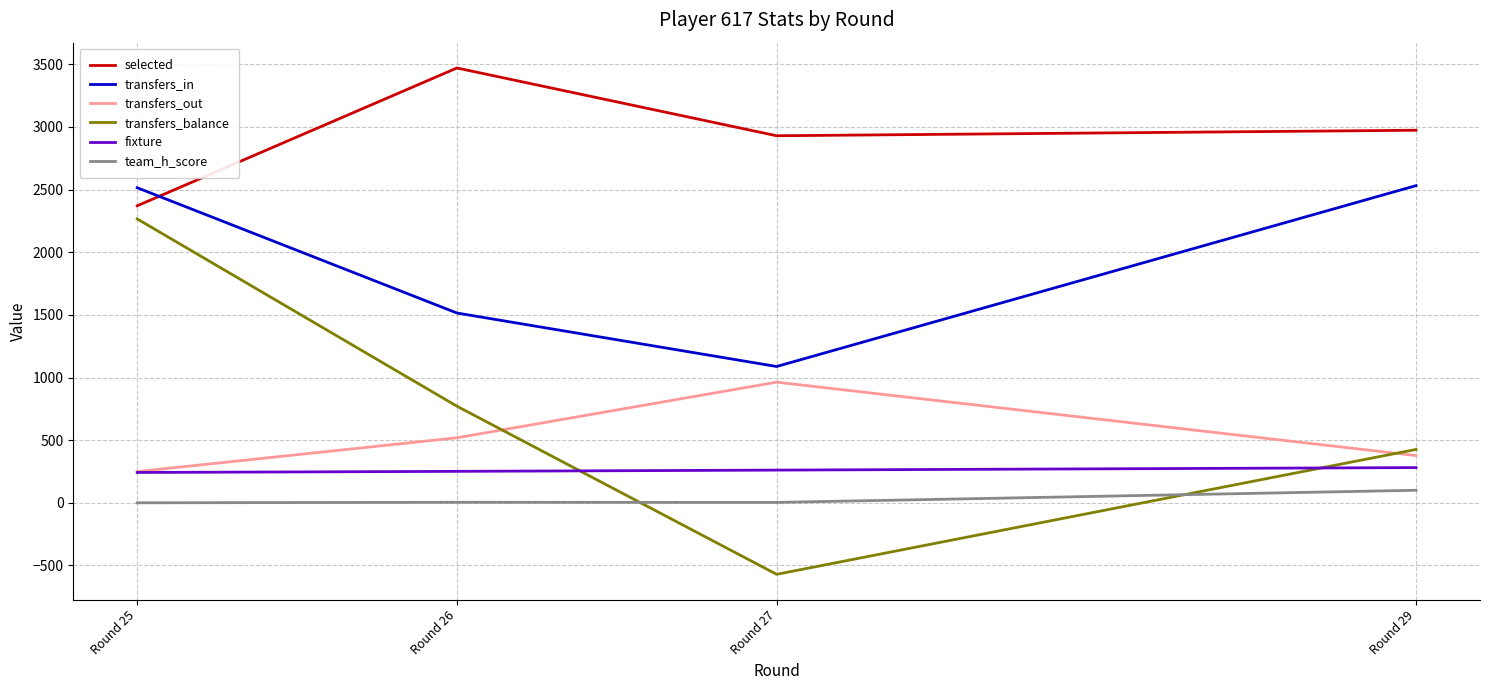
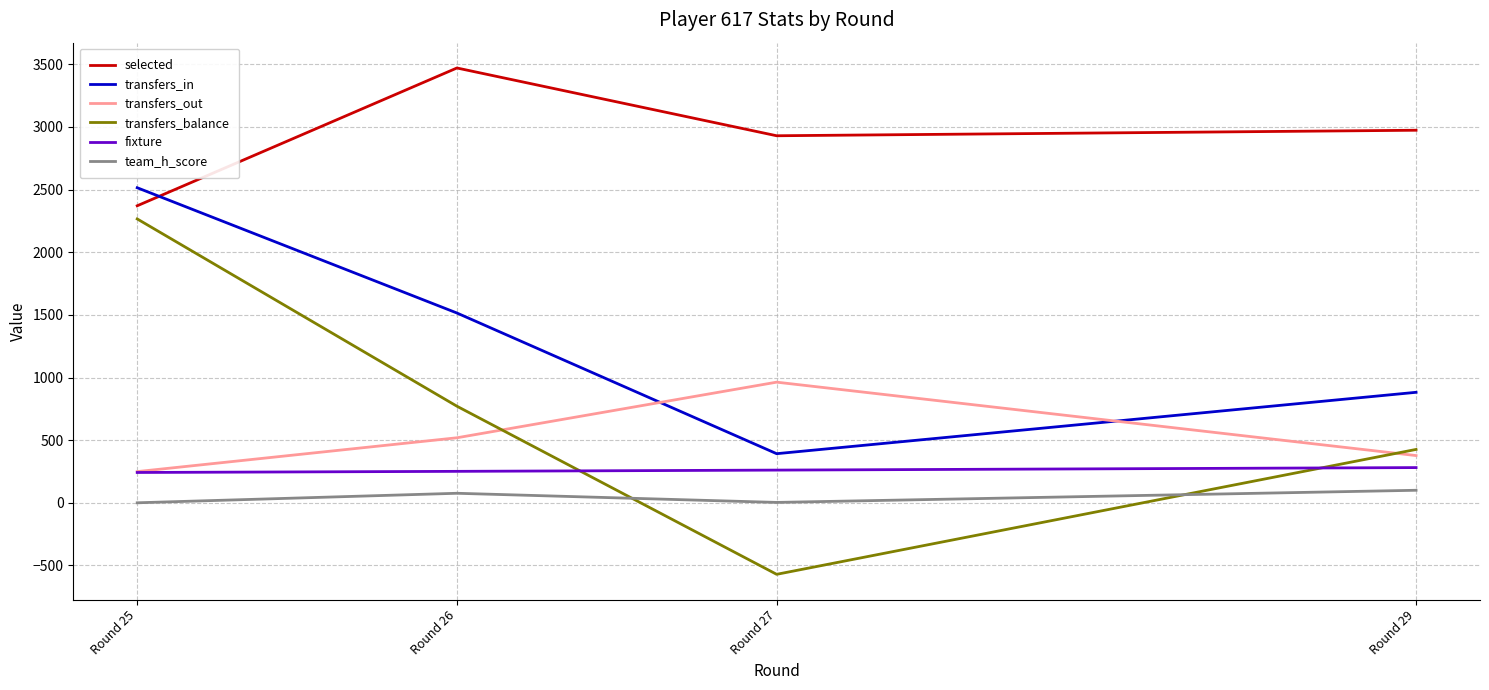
team_h_score, Round 26: 0 -> 80
transfers_in, Round 27: 1090 -> 390
transfers_in, Round 29: 2530 -> 880
